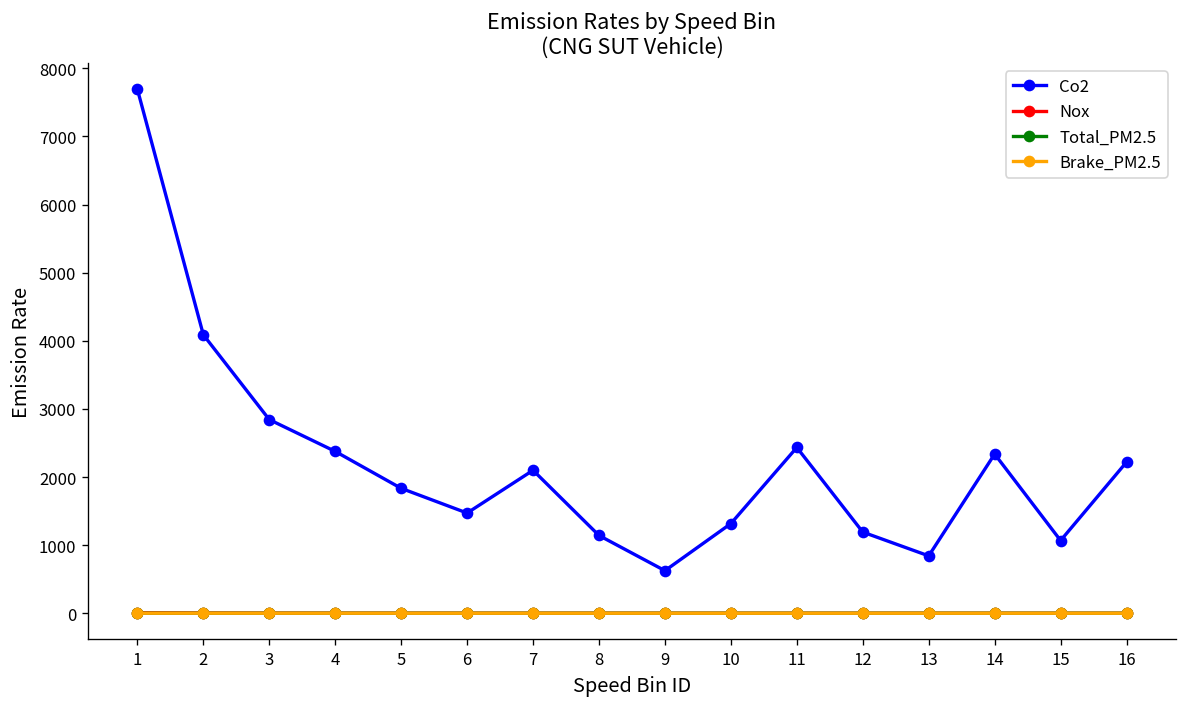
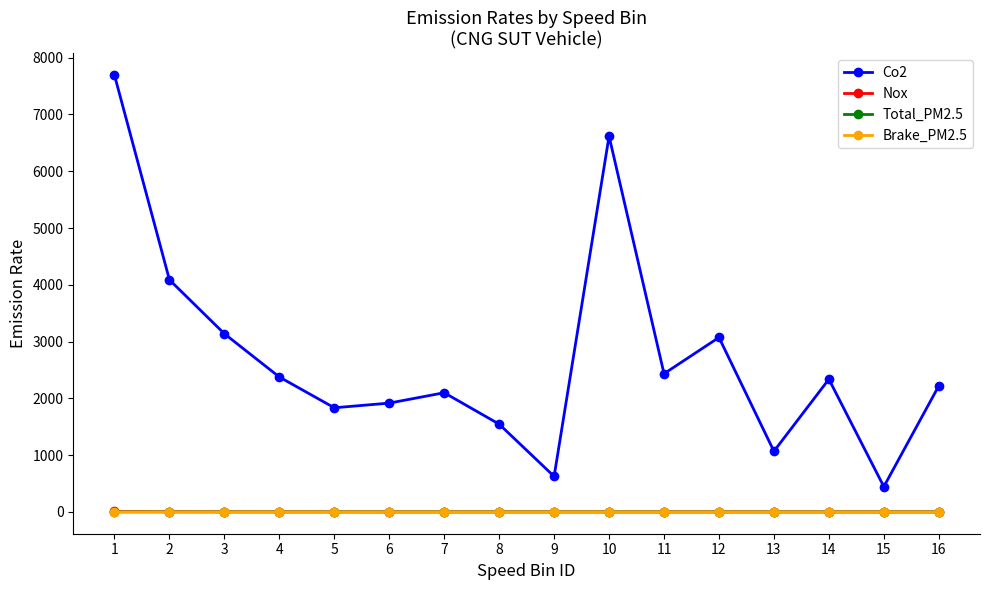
Co2, 3: 2800 -> 3100
Co2, 6: 1500 -> 1900
Co2, 8: 1100 -> 1500
Co2, 10: 1300 -> 6600
Co2, 12: 1200 -> 3100
Co2, 13: 800 -> 1100
Co2, 15: 1100 -> 400
